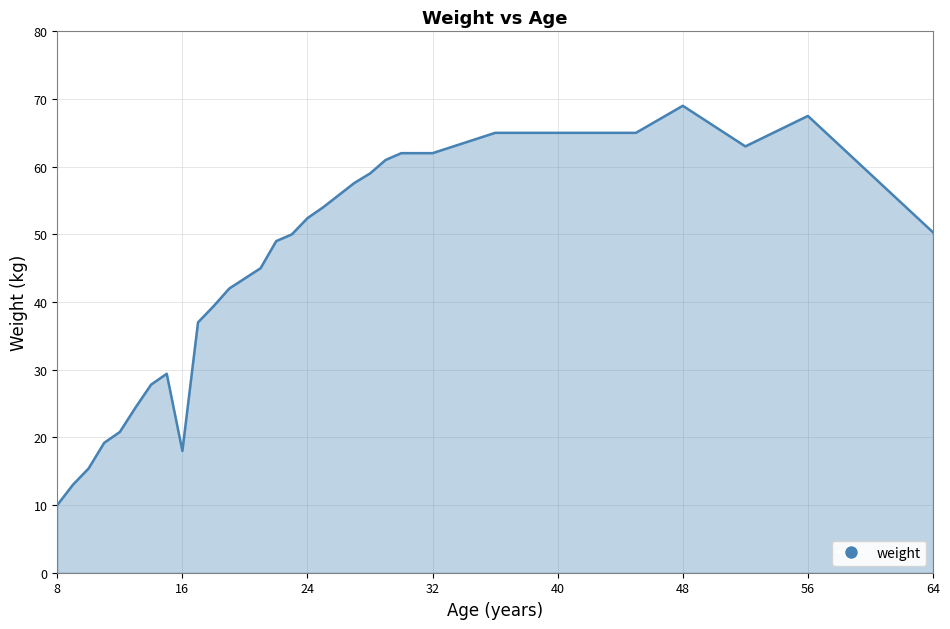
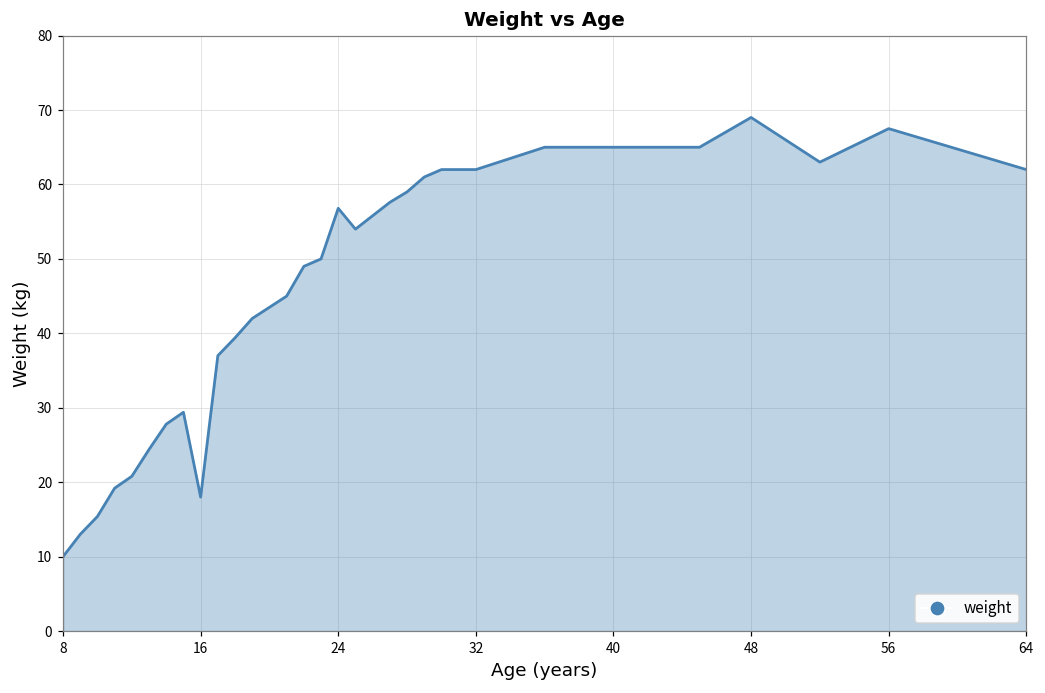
24: 52 -> 57
64: 50 -> 62
